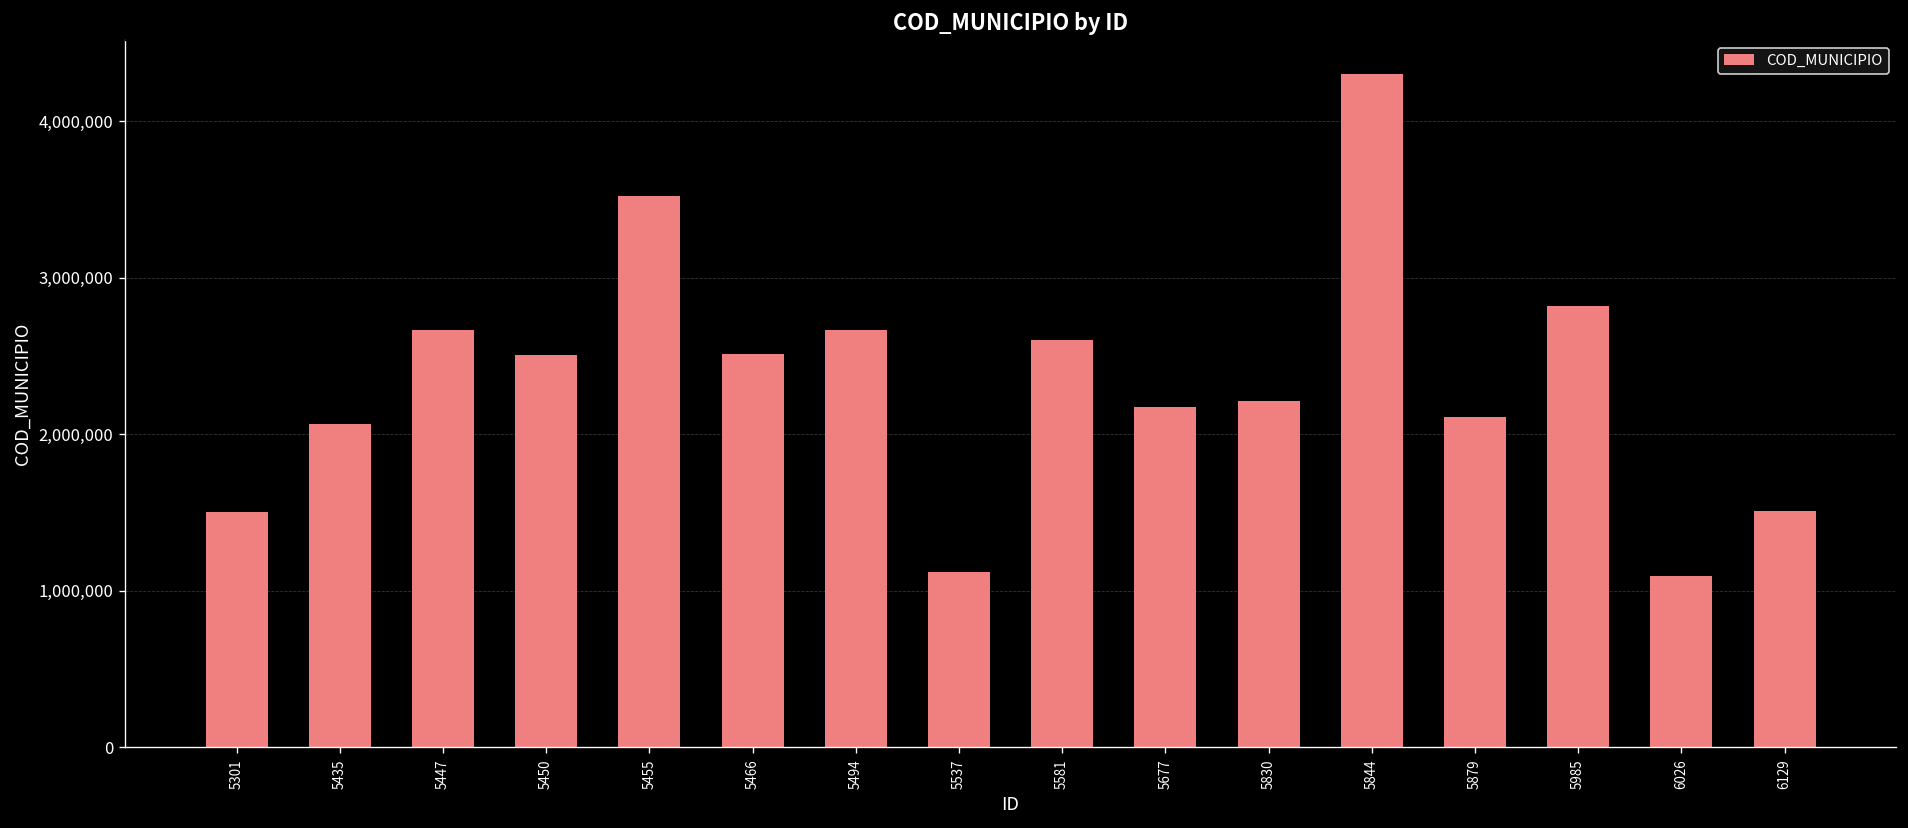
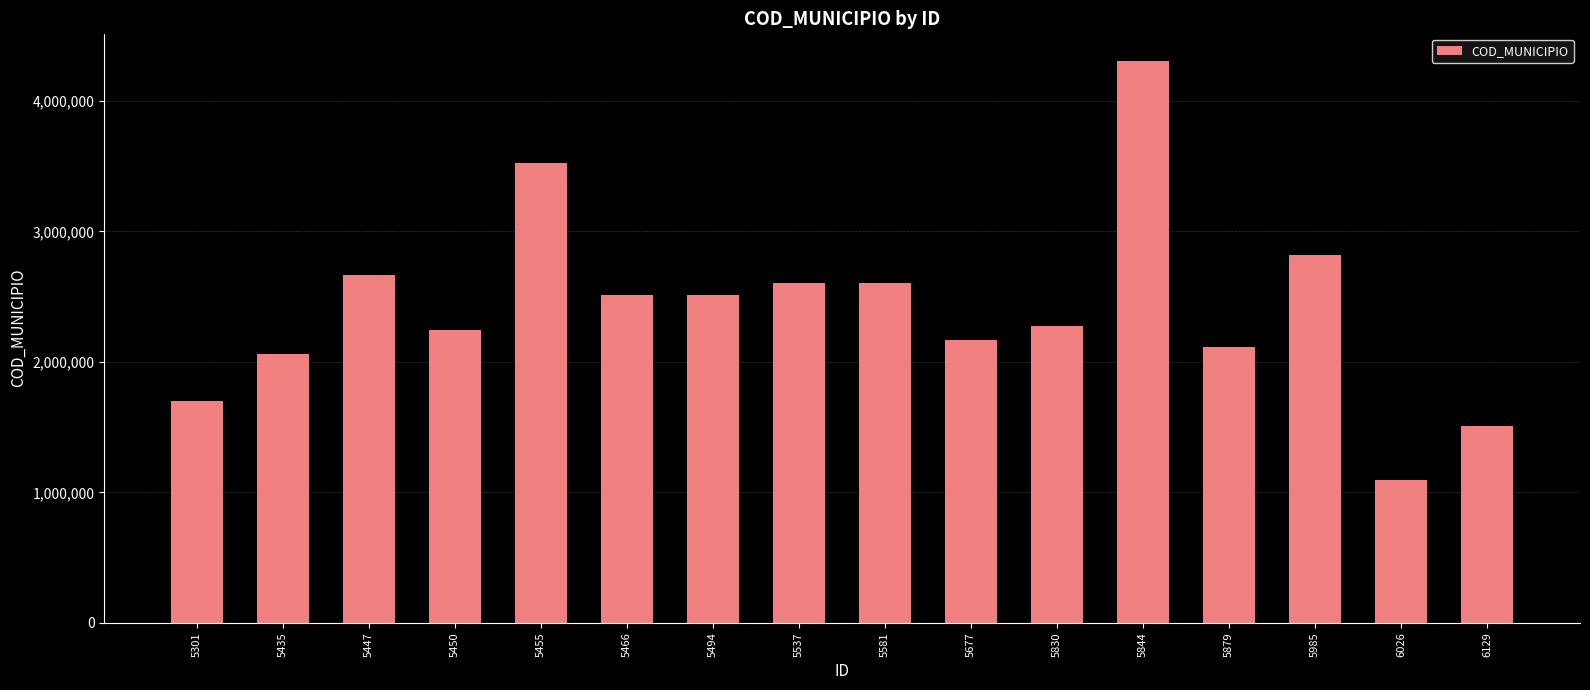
5301: 1,500,000 -> 1,700,000
5450: 2,500,000 -> 2,240,000
5494: 2,670,000 -> 2,510,000
5537: 1,120,000 -> 2,600,000
5830: 2,210,000 -> 2,280,000
